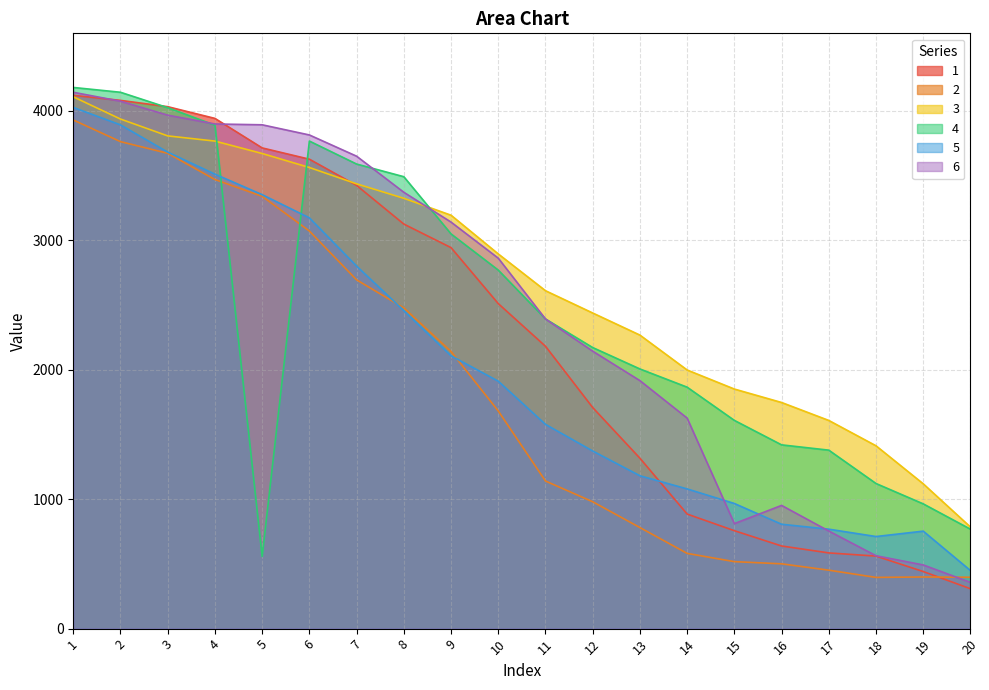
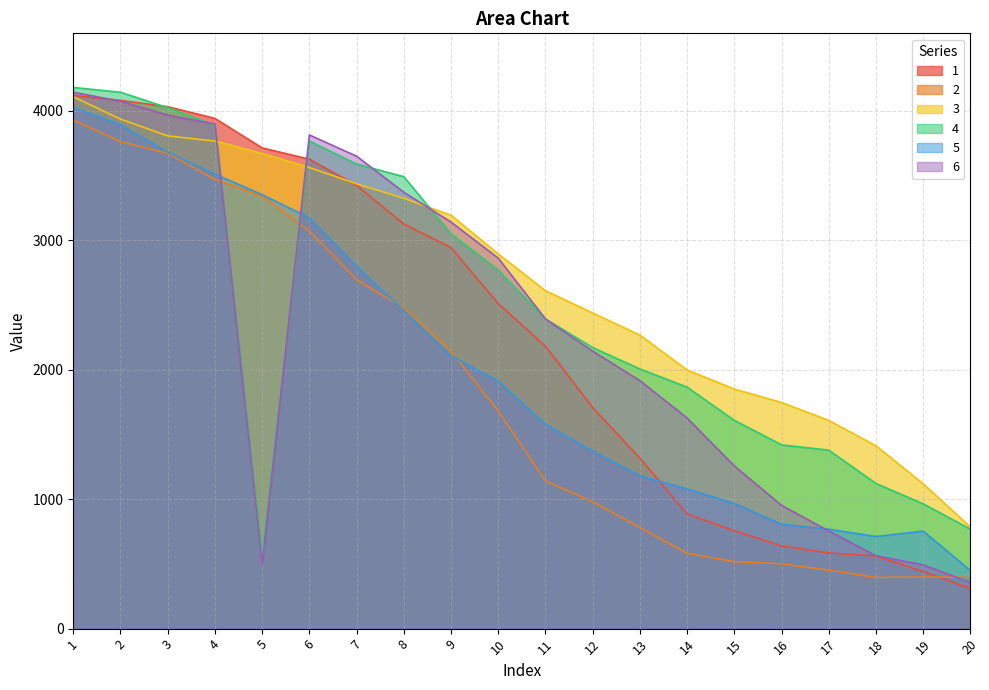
6, 5: 3890 -> 500
6, 15: 810 -> 1260
